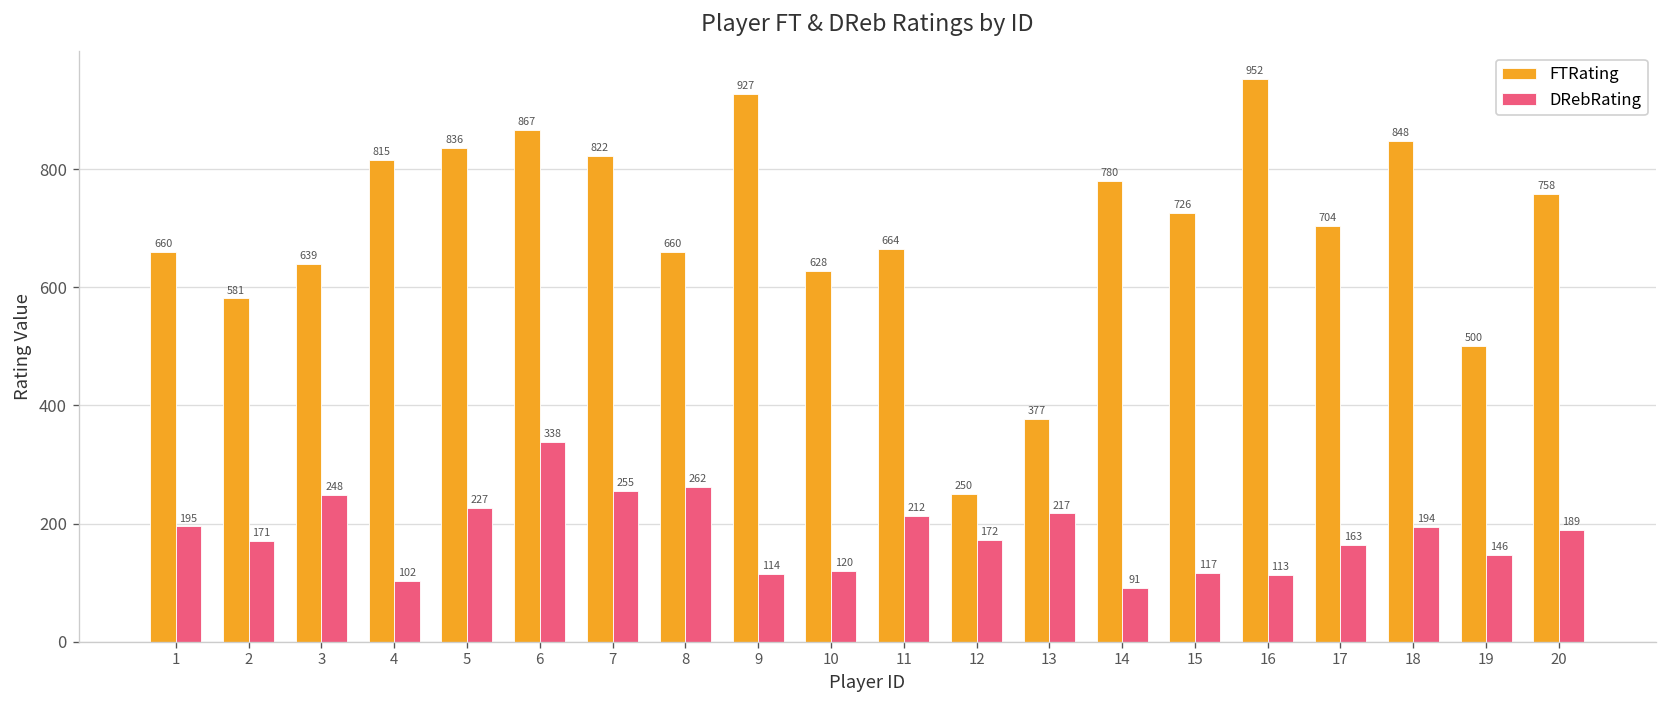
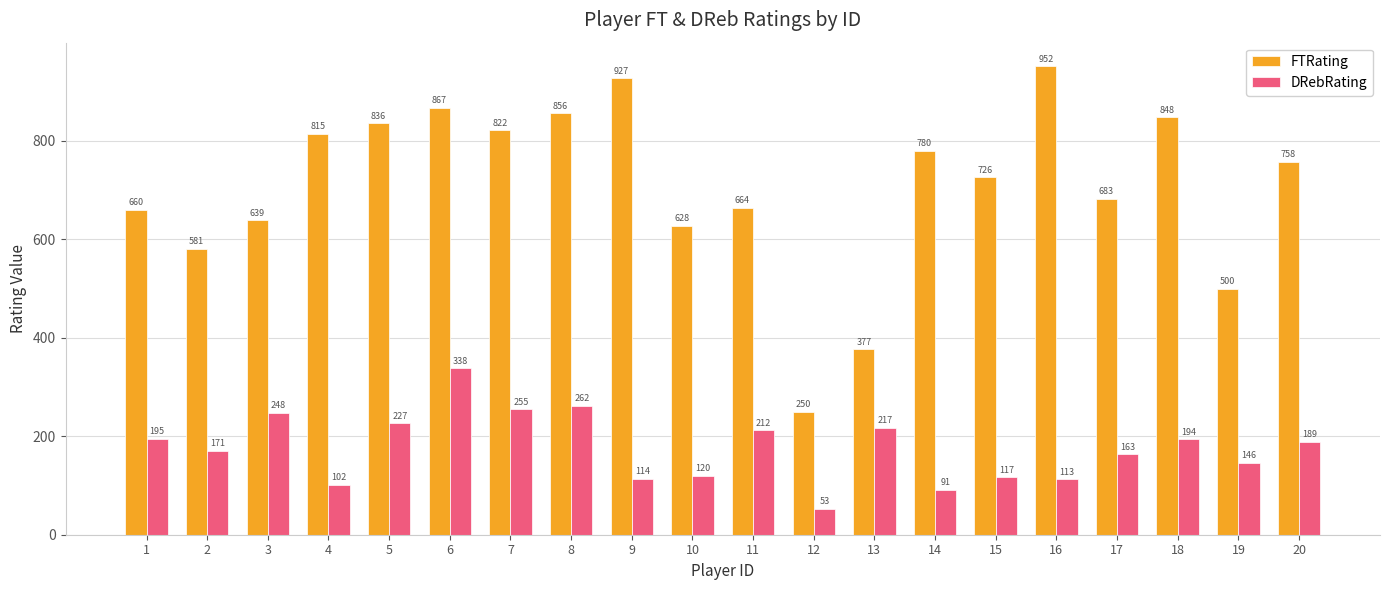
FTRating, 8: 660 -> 856
DRebRating, 12: 172 -> 53
FTRating, 17: 704 -> 683
